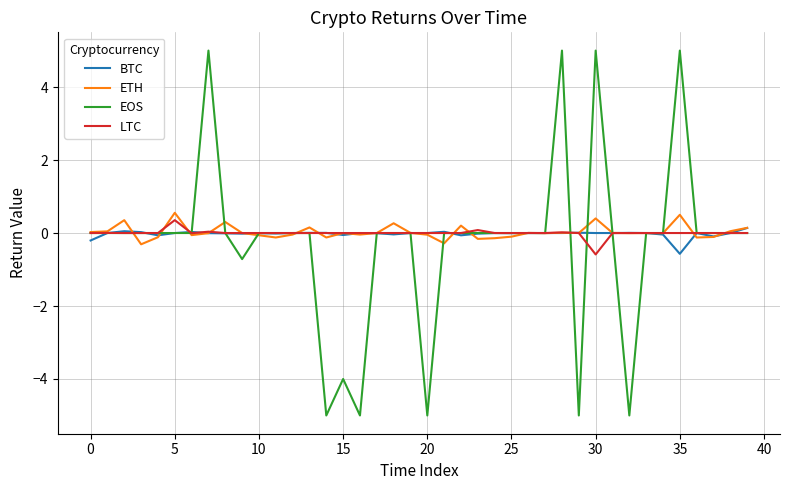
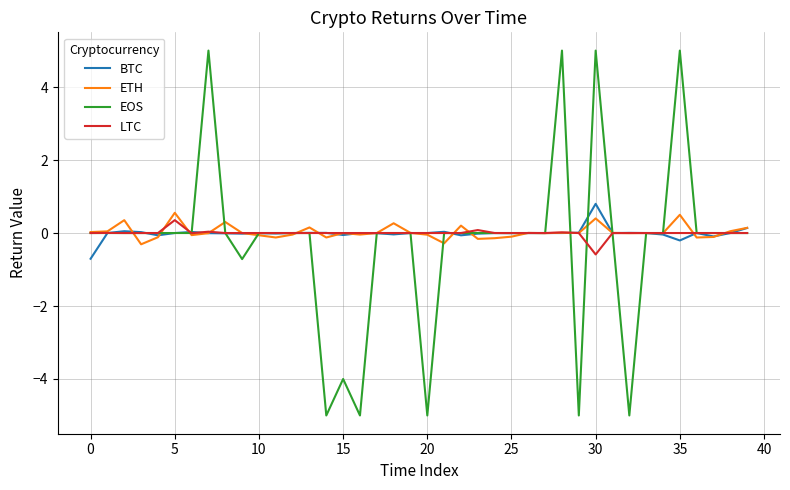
BTC, 0: -0.2 -> -0.7
BTC, 30: 0.0 -> 0.8
BTC, 35: -0.6 -> -0.2
